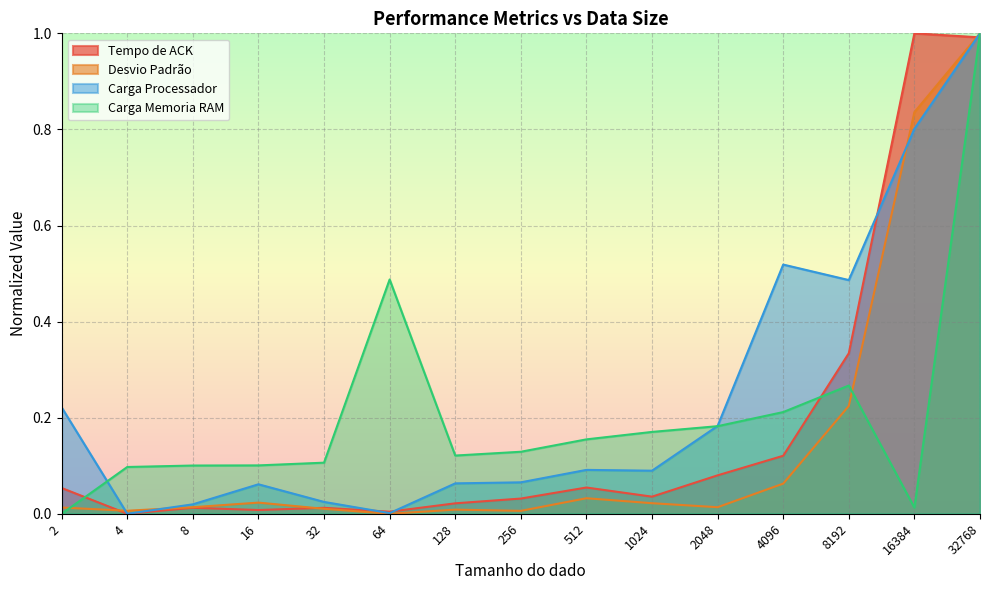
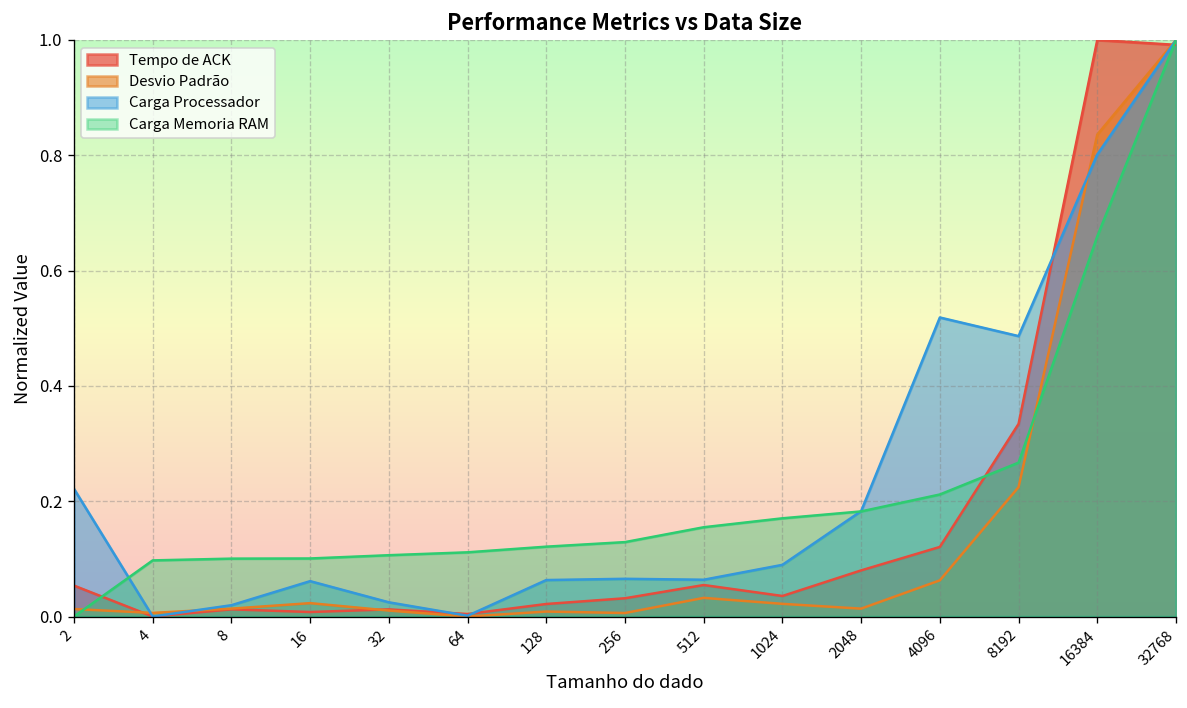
Carga Memoria RAM, 64: 0.49 -> 0.11
Carga Processador, 512: 0.09 -> 0.06
Carga Memoria RAM, 16384: 0.01 -> 0.66
